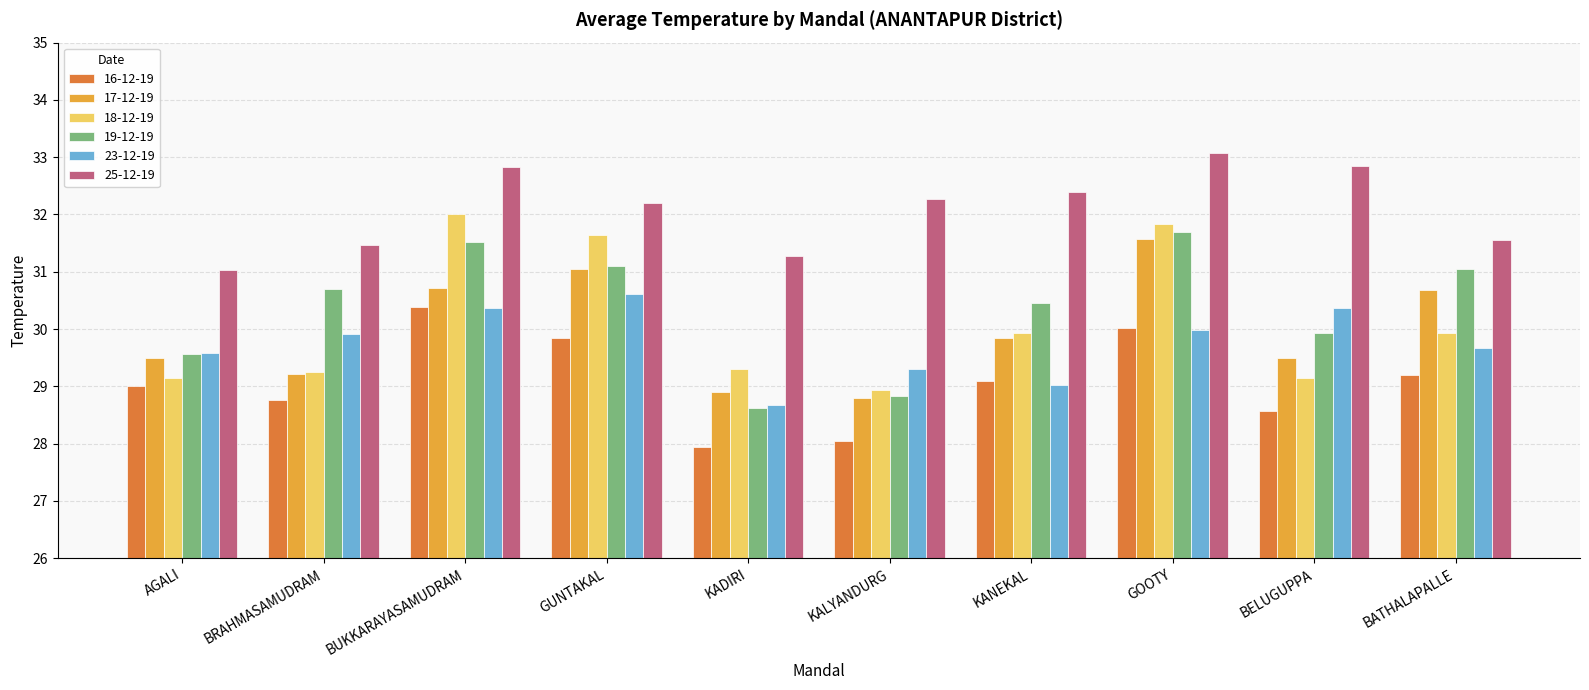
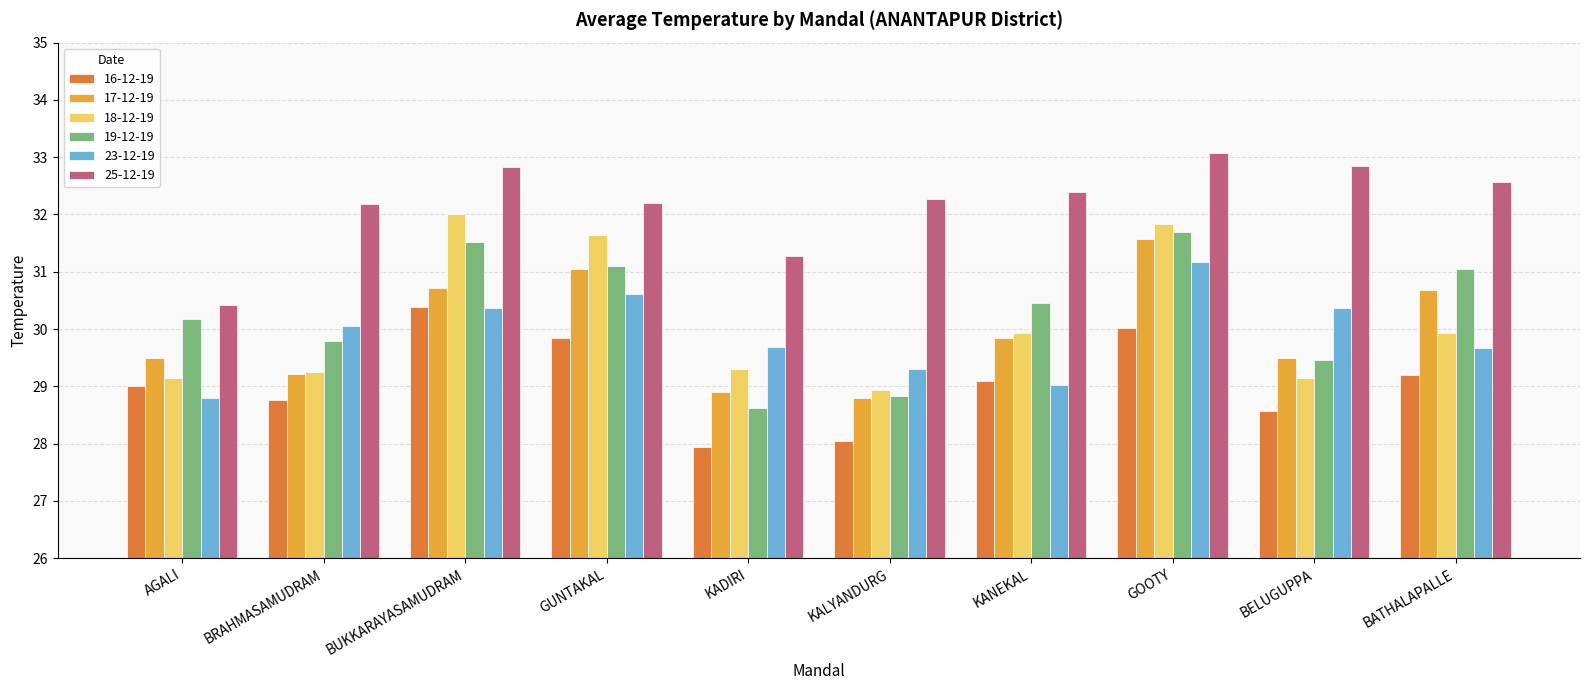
19-12-19, AGALI: 29.6 -> 30.2
23-12-19, AGALI: 29.6 -> 28.8
25-12-19, AGALI: 31.0 -> 30.4
19-12-19, BRAHMASAMUDRAM: 30.7 -> 29.8
23-12-19, BRAHMASAMUDRAM: 29.9 -> 30.1
25-12-19, BRAHMASAMUDRAM: 31.5 -> 32.2
23-12-19, KADIRI: 28.7 -> 29.7
23-12-19, GOOTY: 30.0 -> 31.2
19-12-19, BELUGUPPA: 29.9 -> 29.5
25-12-19, BATHALAPALLE: 31.6 -> 32.6
